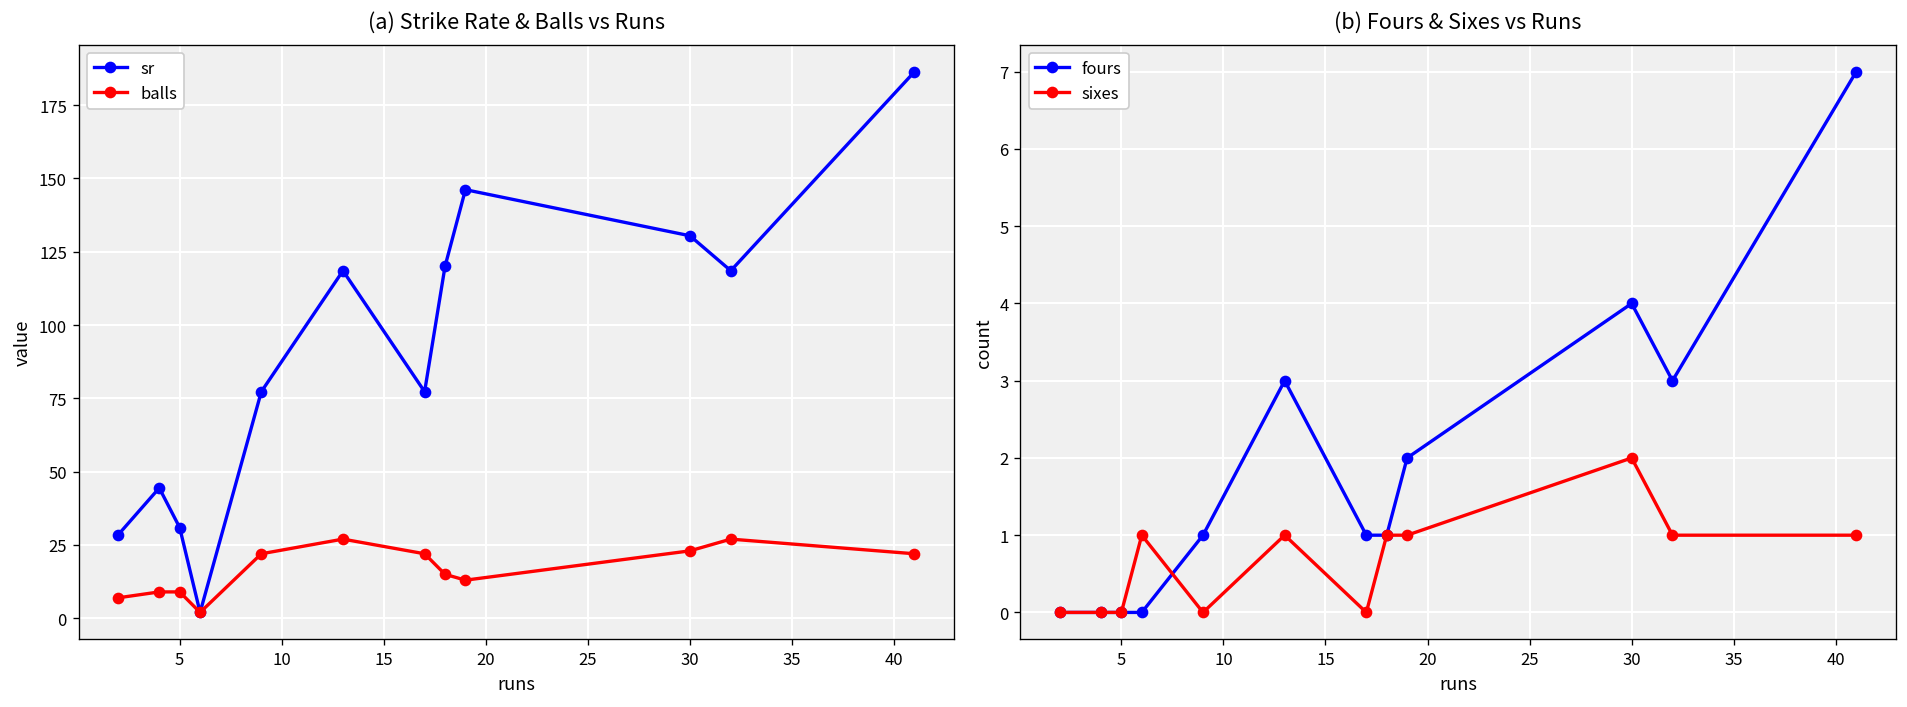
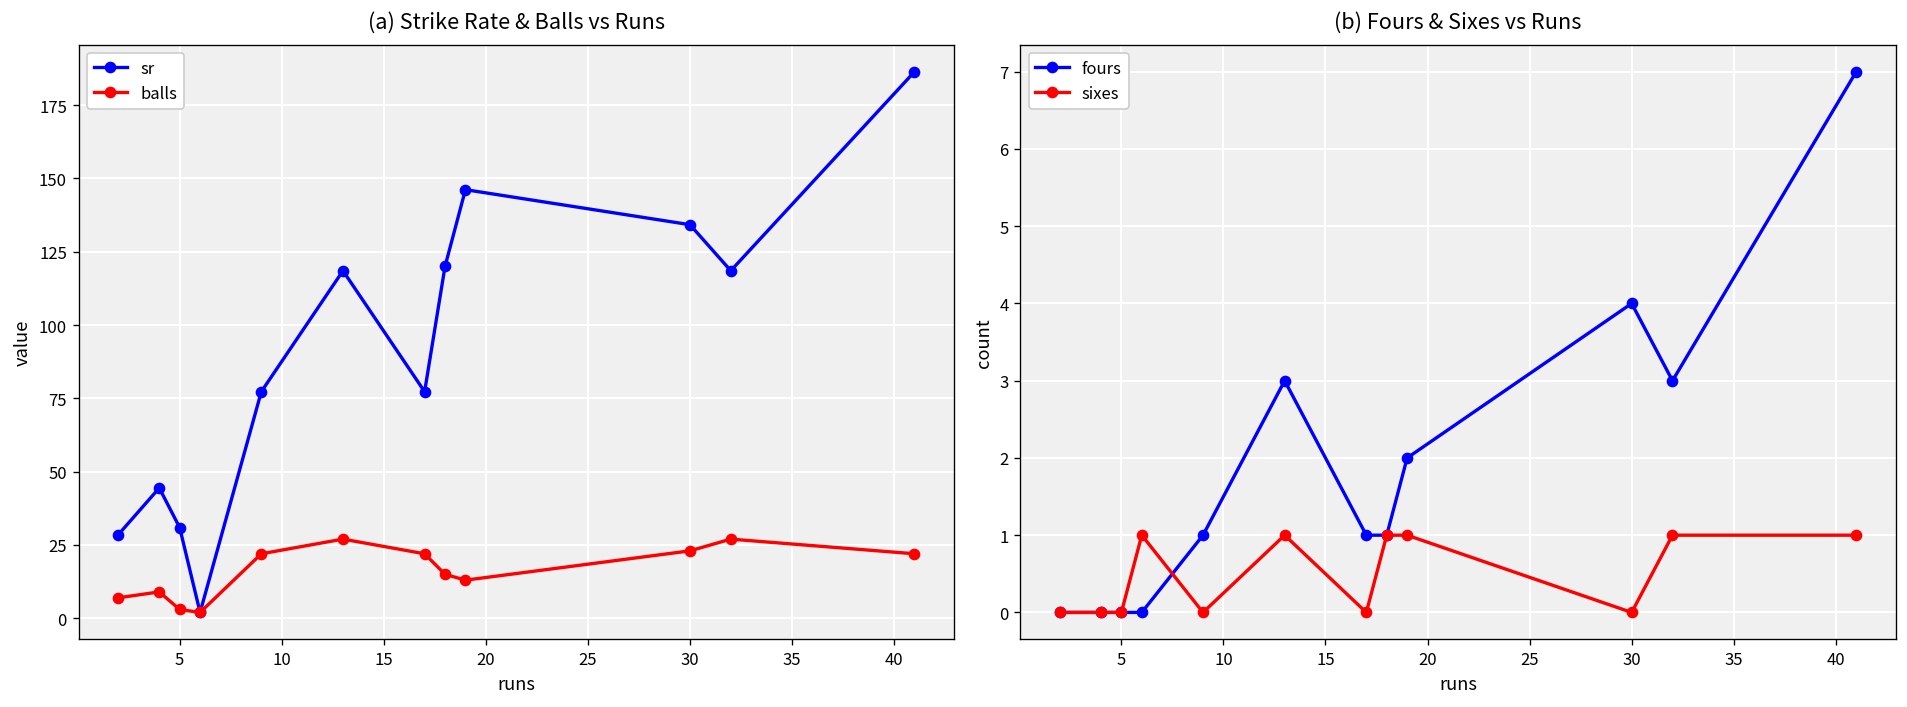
(a) Strike Rate & Balls vs Runs, balls, 5: 9 -> 3
(a) Strike Rate & Balls vs Runs, sr, 30: 130 -> 134
(b) Fours & Sixes vs Runs, sixes, 30: 2 -> 0
